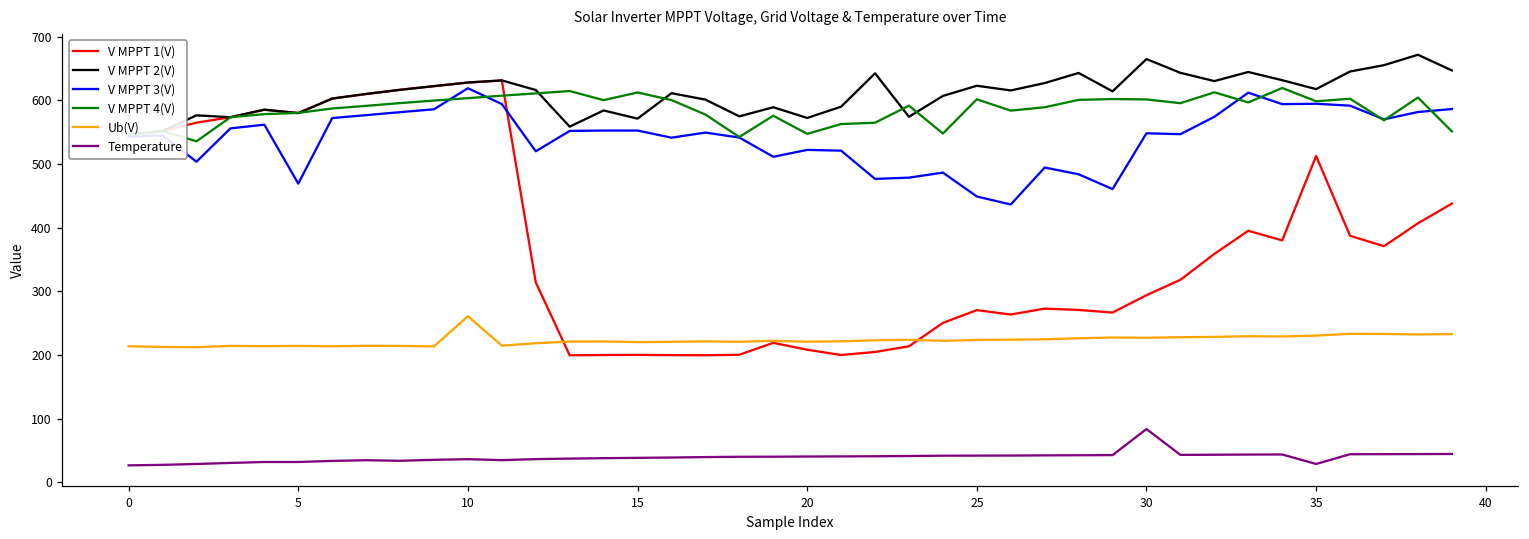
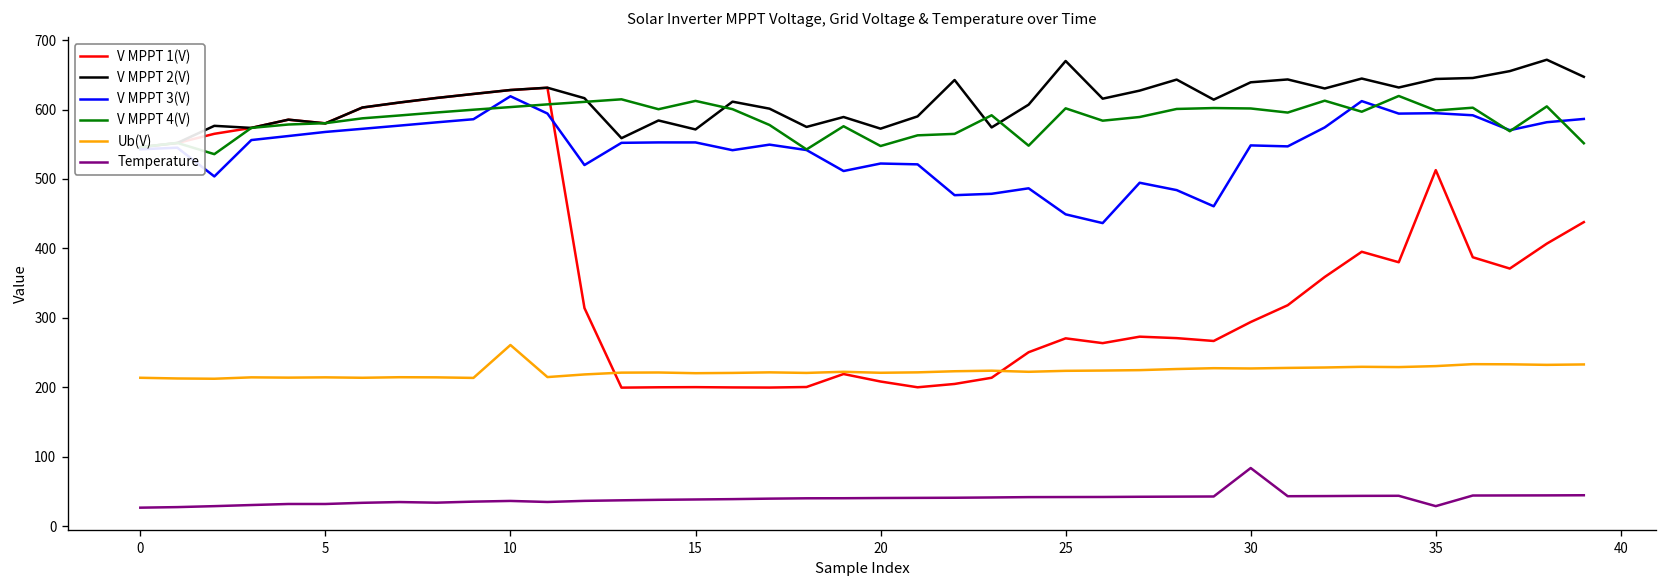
V MPPT 3(V), 5: 470 -> 570
V MPPT 2(V), 25: 620 -> 670
V MPPT 2(V), 30: 660 -> 640
V MPPT 2(V), 35: 620 -> 640
